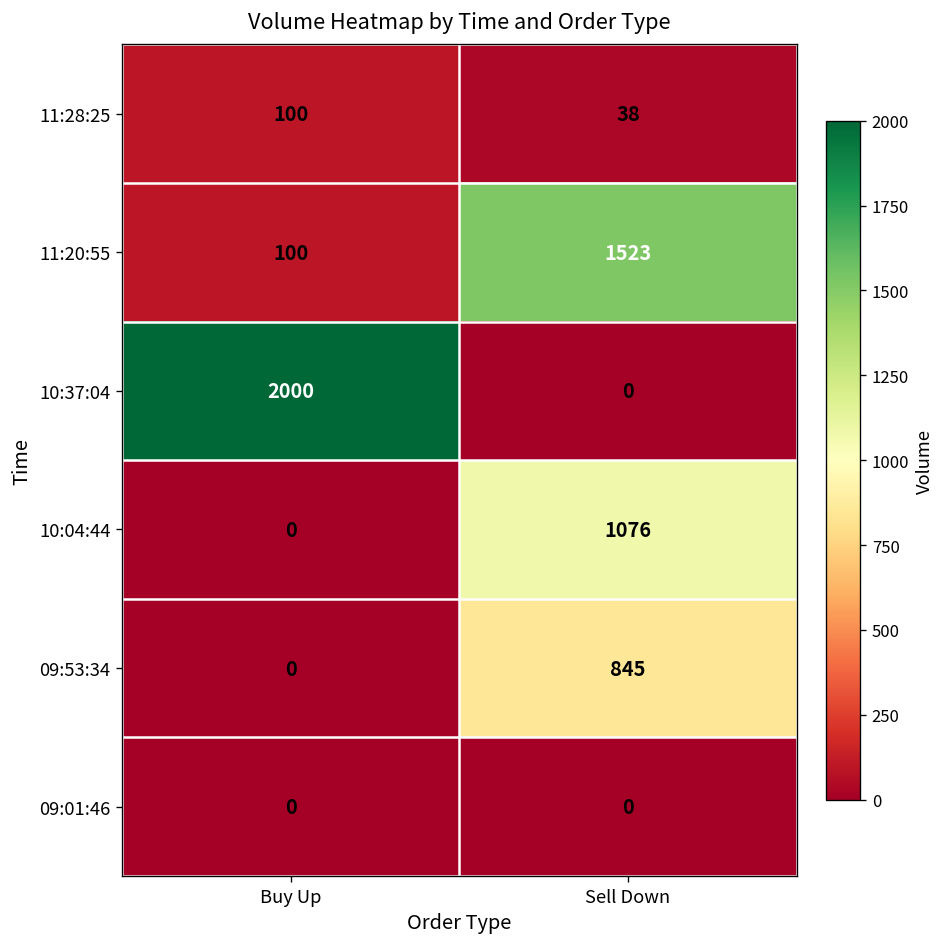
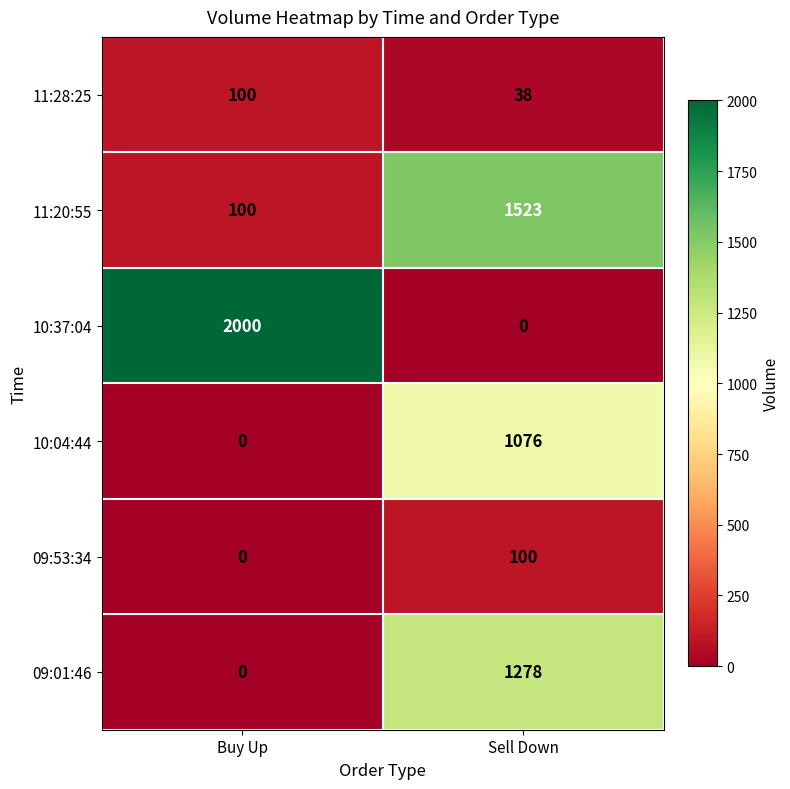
09:53:34, Sell Down: 845 -> 100
09:01:46, Sell Down: 0 -> 1278
